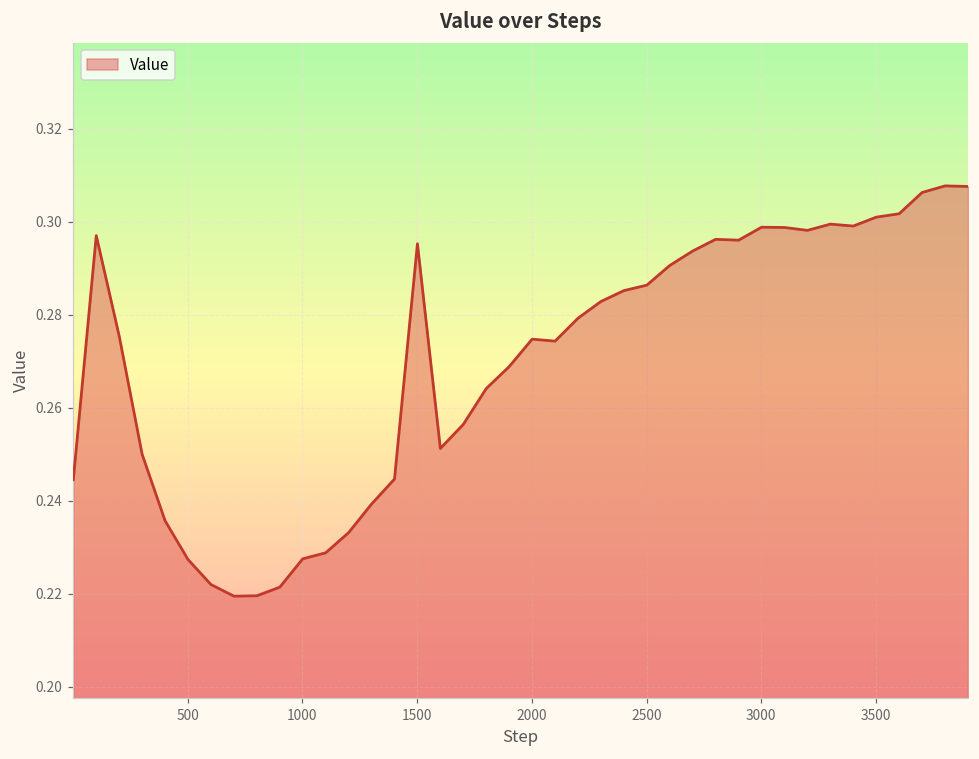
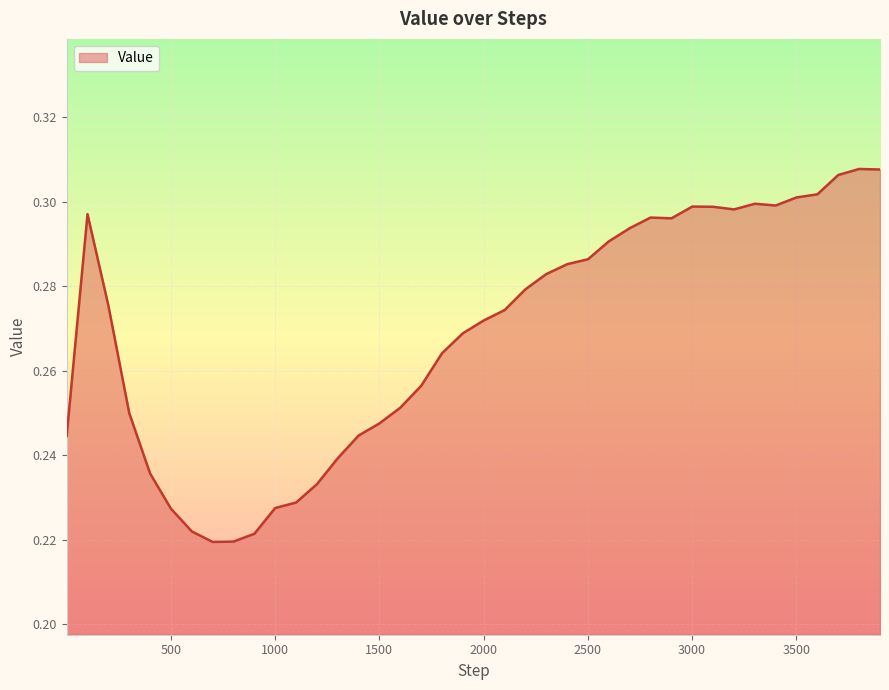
1500: 0.295 -> 0.248
2000: 0.275 -> 0.272
